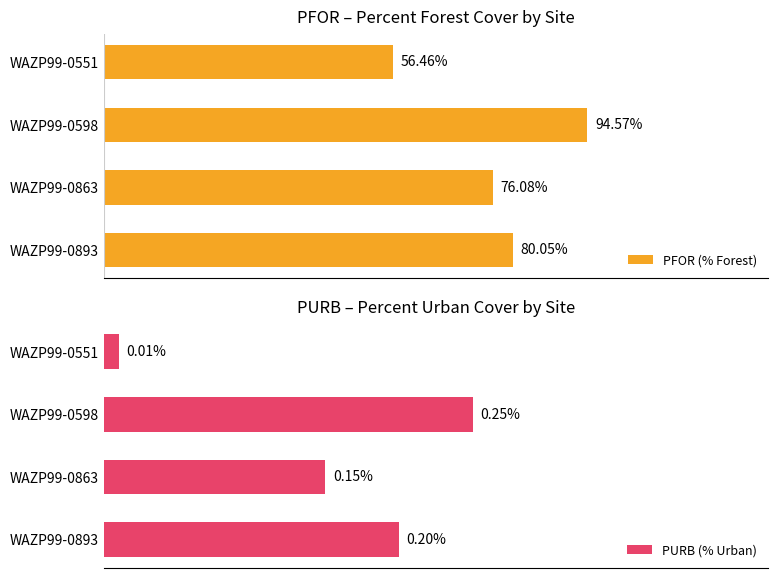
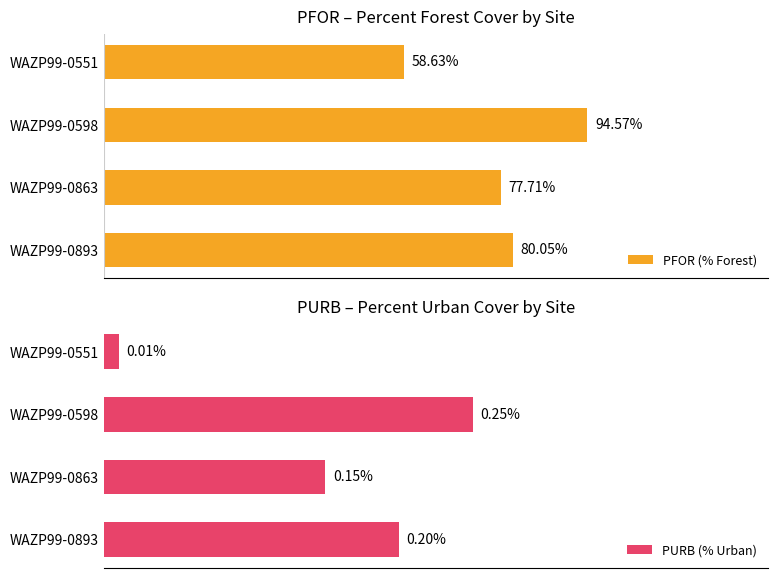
PFOR – Percent Forest Cover by Site, WAZP99-0551: 56.46% -> 58.63%
PFOR – Percent Forest Cover by Site, WAZP99-0863: 76.08% -> 77.71%
